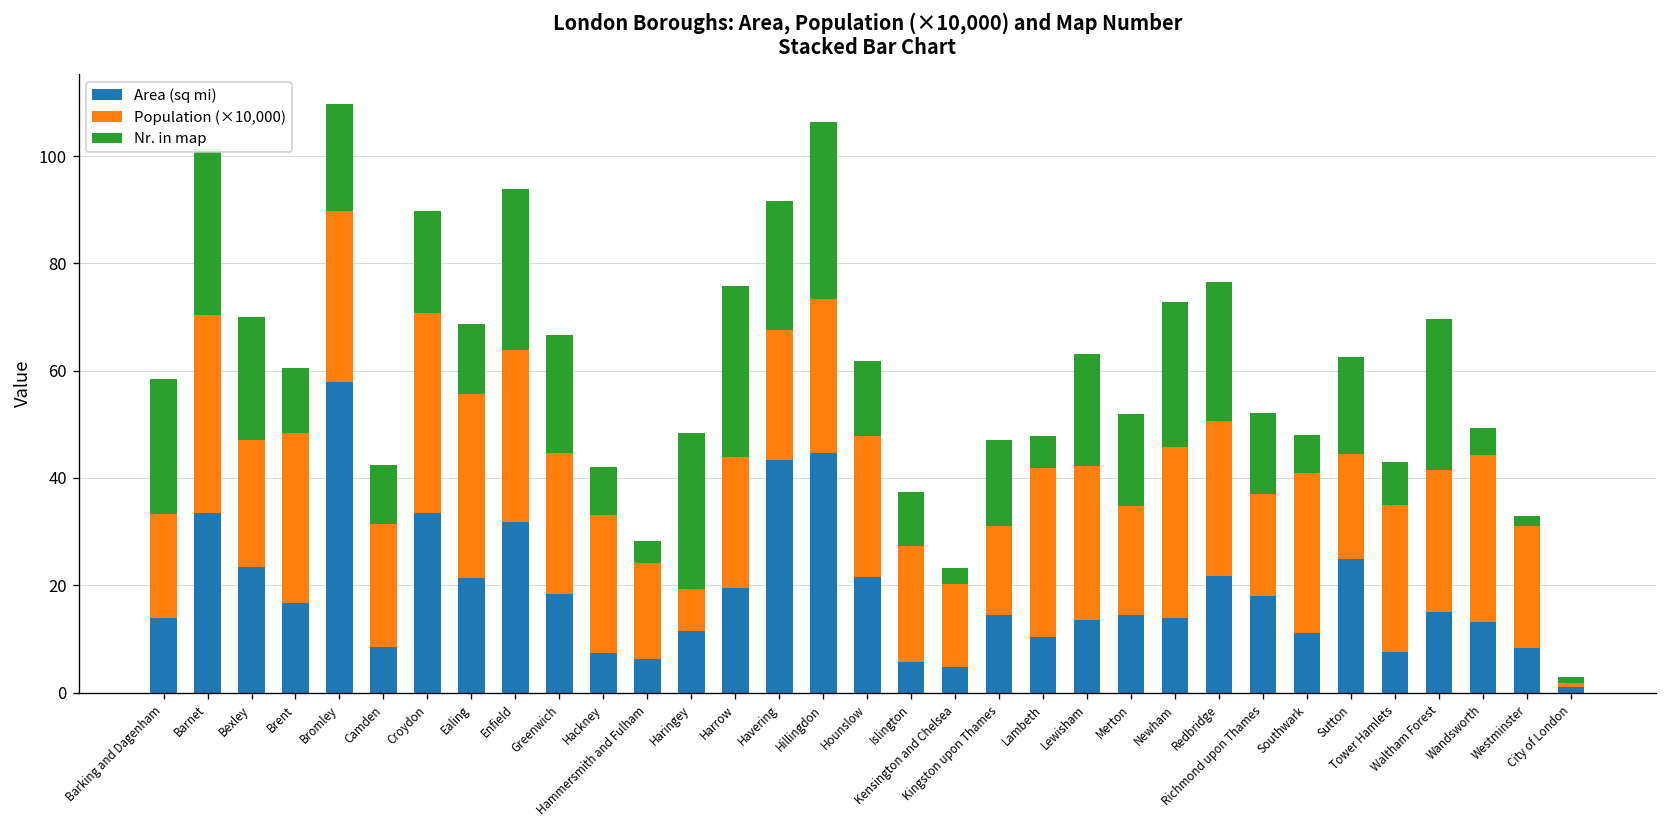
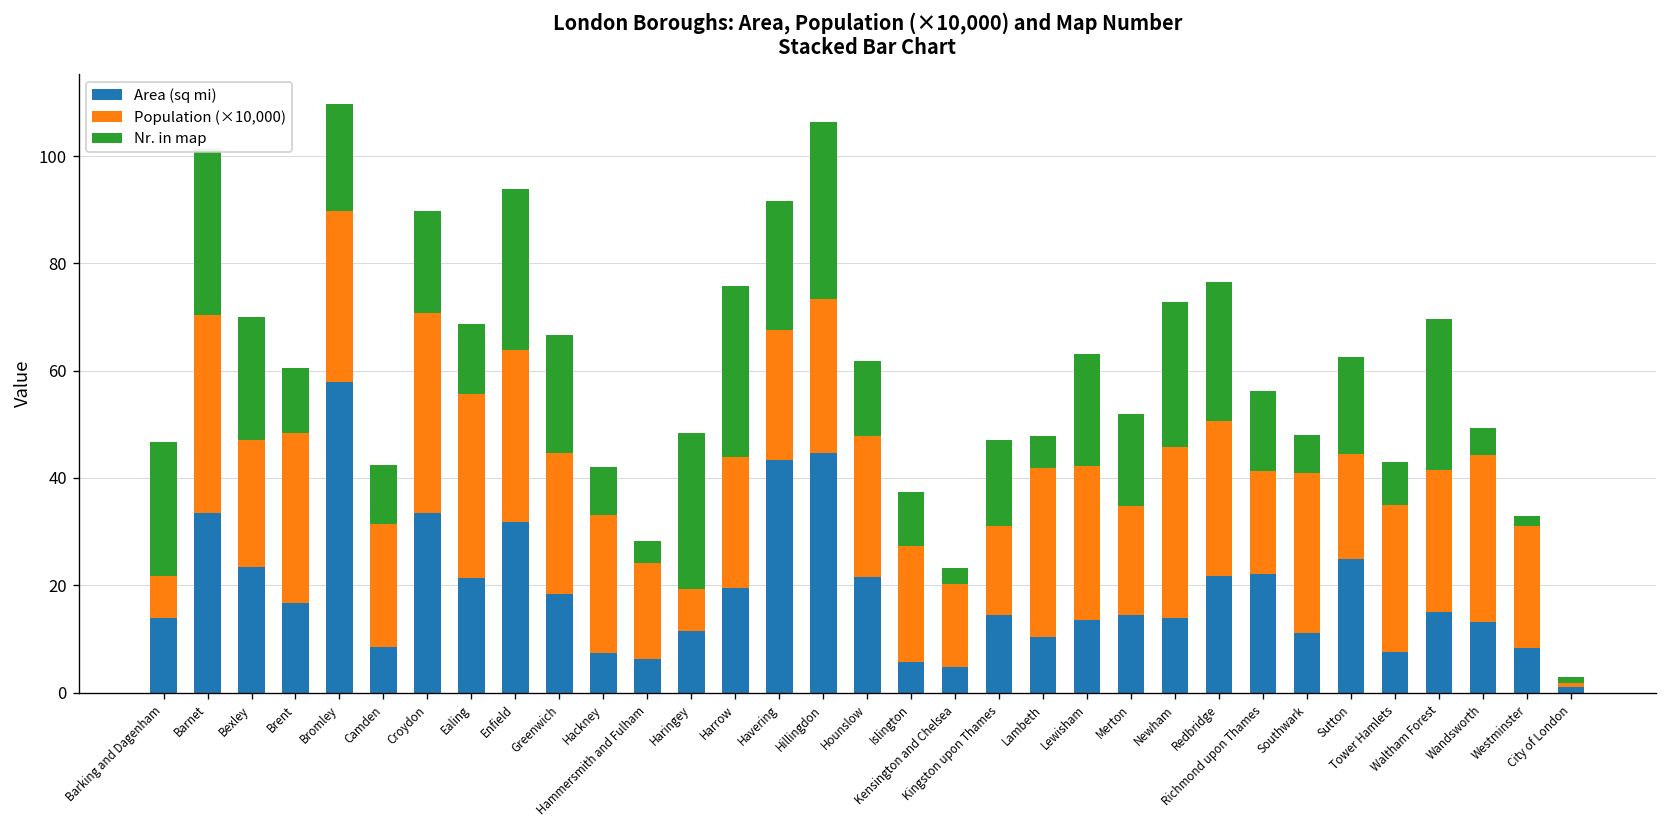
Population (×10,000), Barking and Dagenham: 19 -> 8
Area (sq mi), Richmond upon Thames: 18 -> 22
